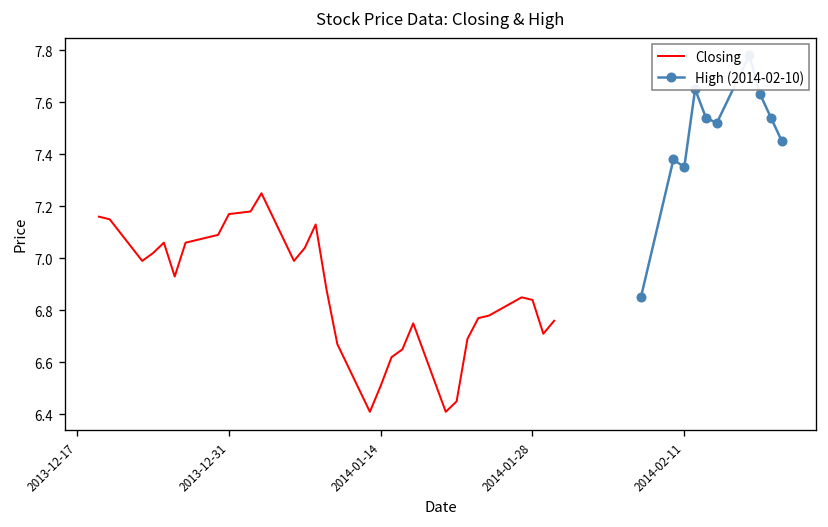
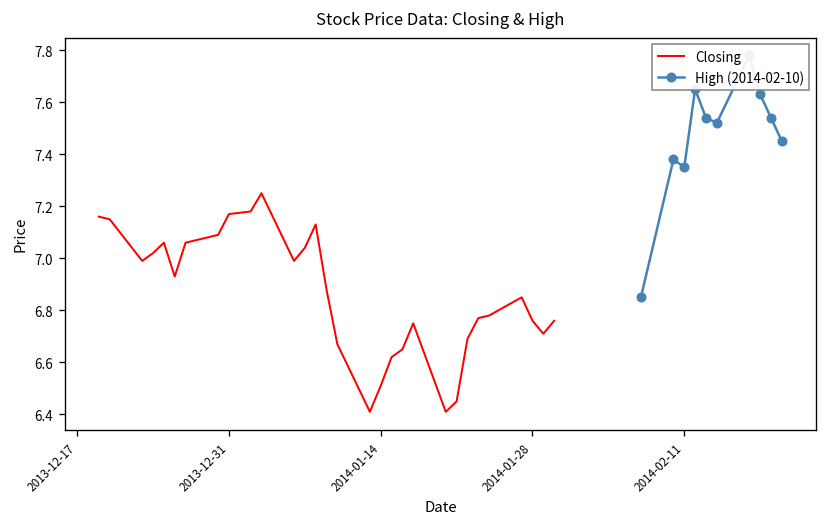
Closing, 2014-01-28: 6.84 -> 6.76
